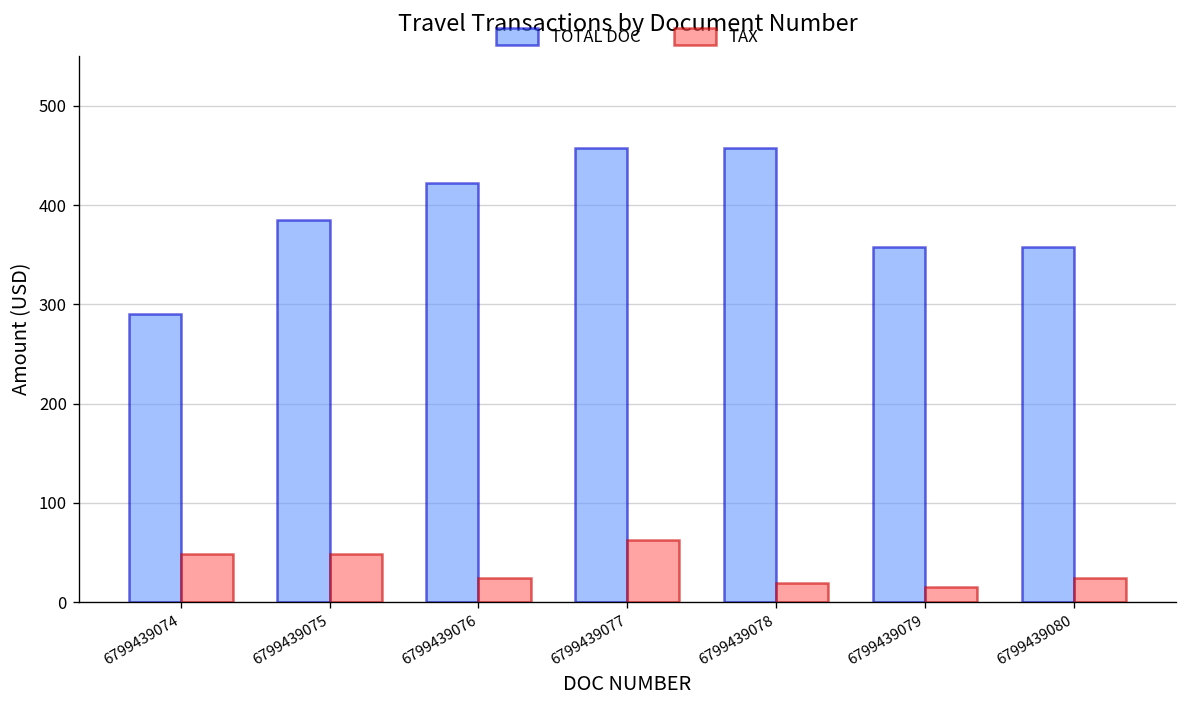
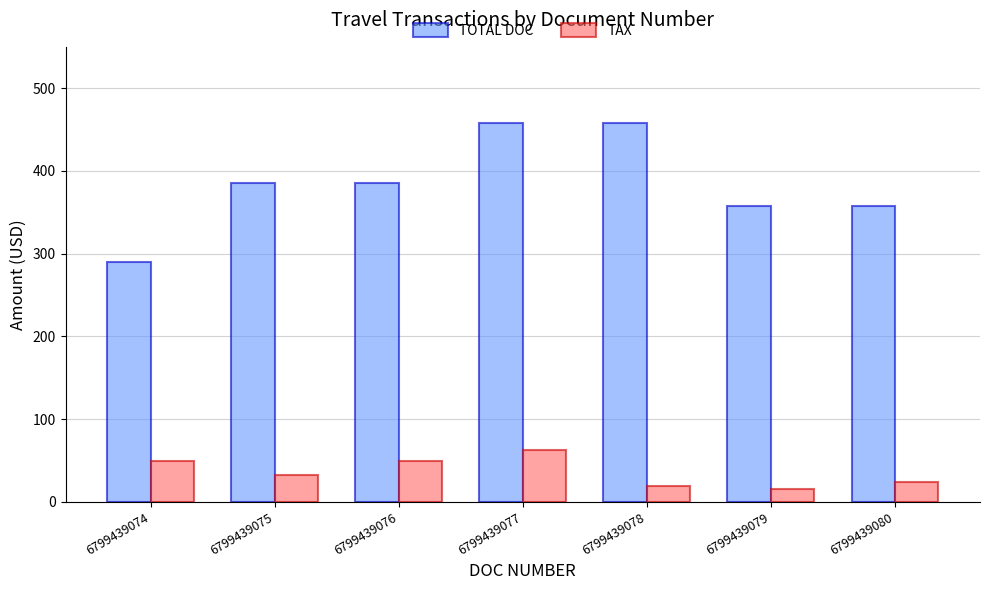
TAX, 6799439075: 50 -> 30
TOTAL DOC, 6799439076: 420 -> 390
TAX, 6799439076: 20 -> 50
